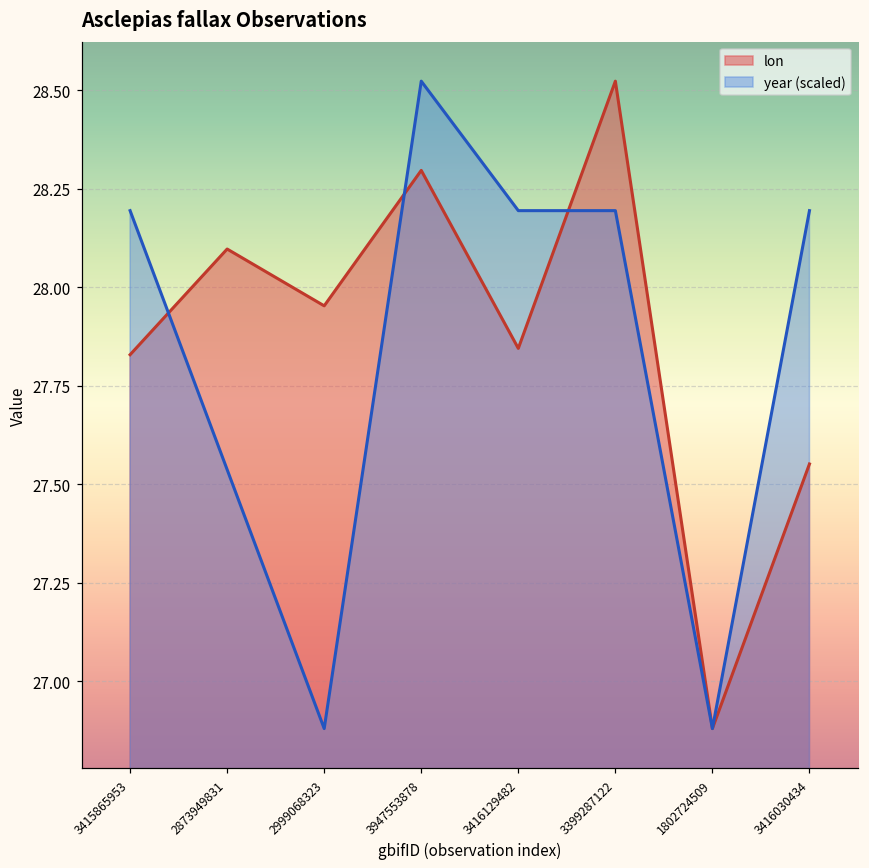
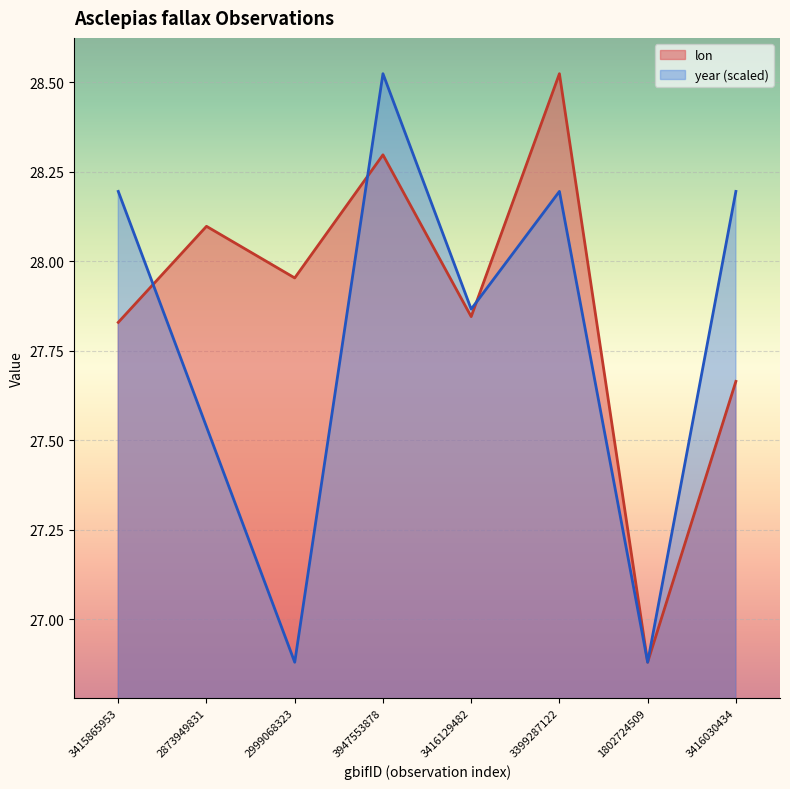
year (scaled), 3416129482: 28.19 -> 27.87
lon, 3416030434: 27.55 -> 27.66
